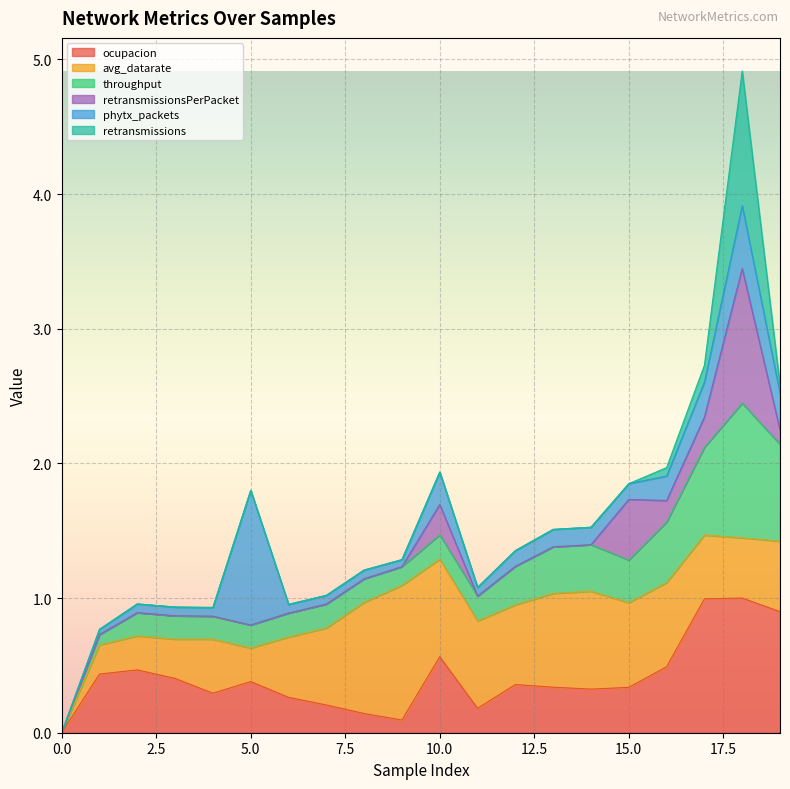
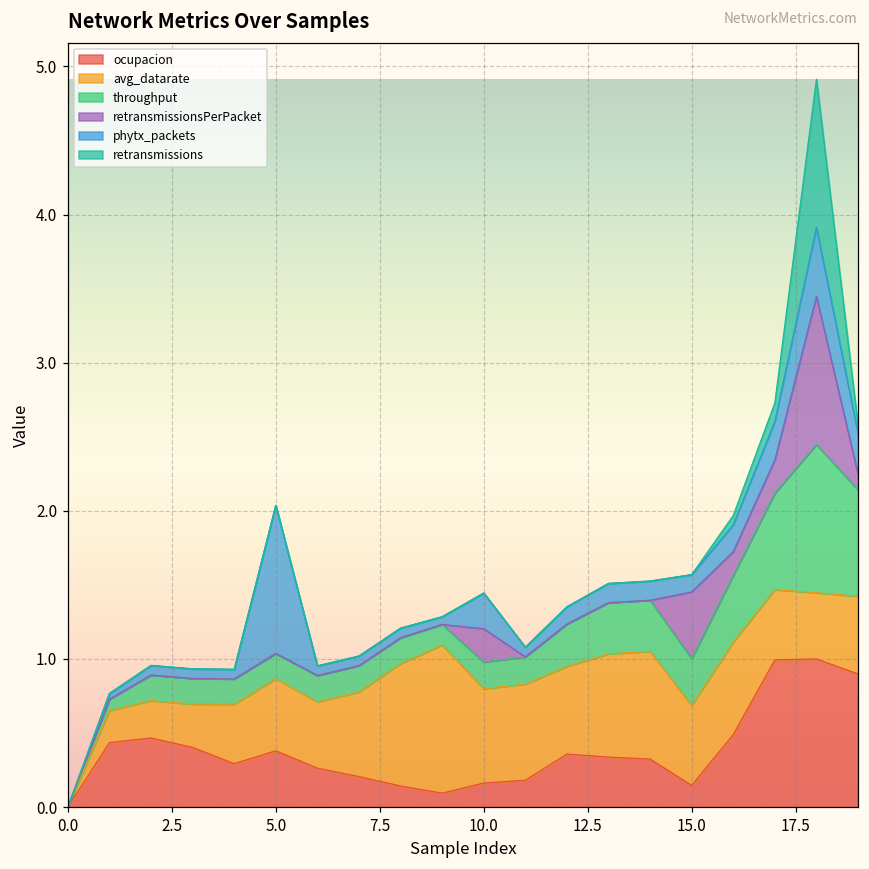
avg_datarate, 5.0: 0.25 -> 0.49
ocupacion, 10.0: 0.56 -> 0.16
avg_datarate, 10.0: 0.72 -> 0.64
ocupacion, 15.0: 0.34 -> 0.15
avg_datarate, 15.0: 0.63 -> 0.54
